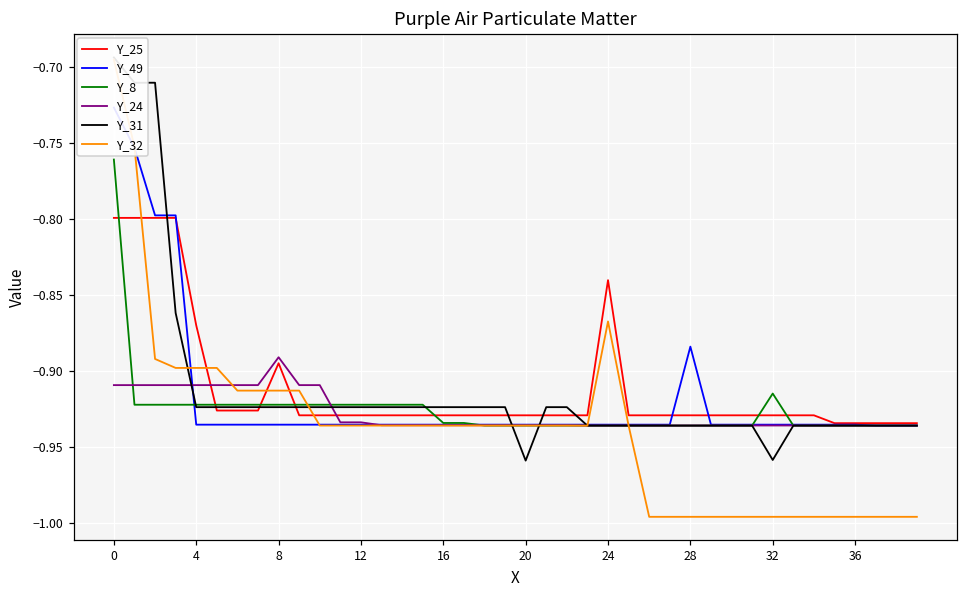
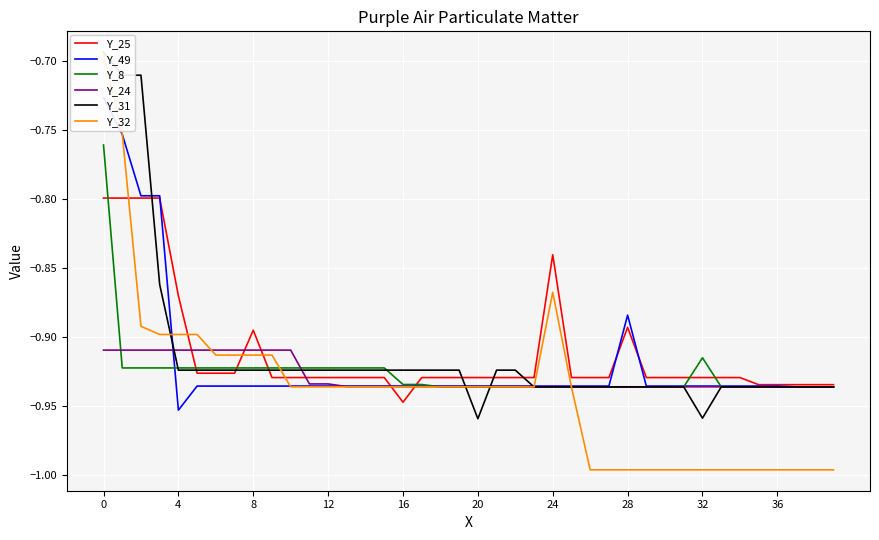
Y_49, 4: -0.935 -> -0.953
Y_24, 8: -0.891 -> -0.909
Y_25, 16: -0.929 -> -0.947
Y_25, 28: -0.929 -> -0.893
